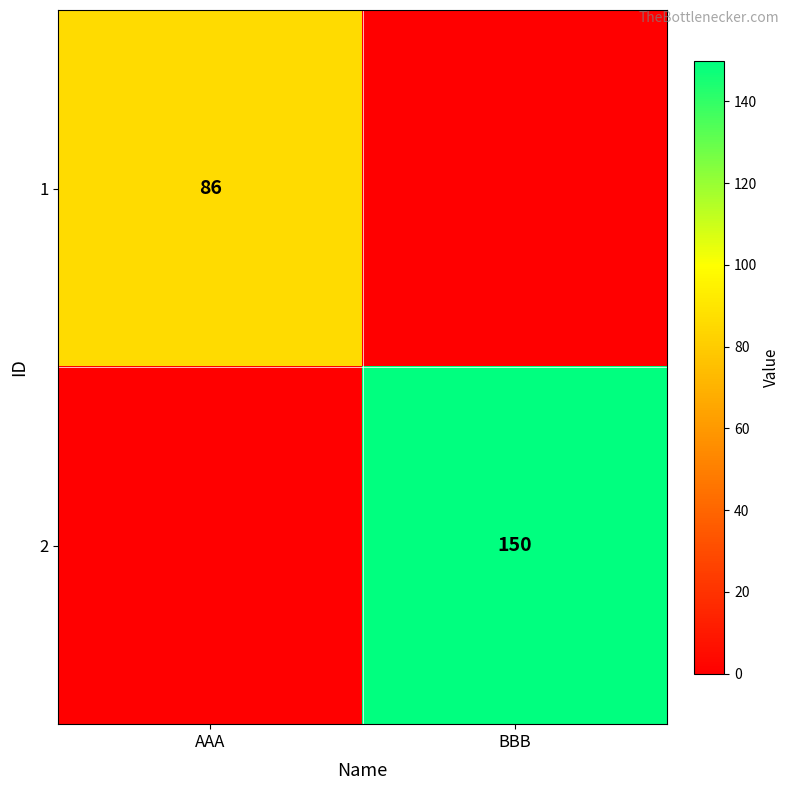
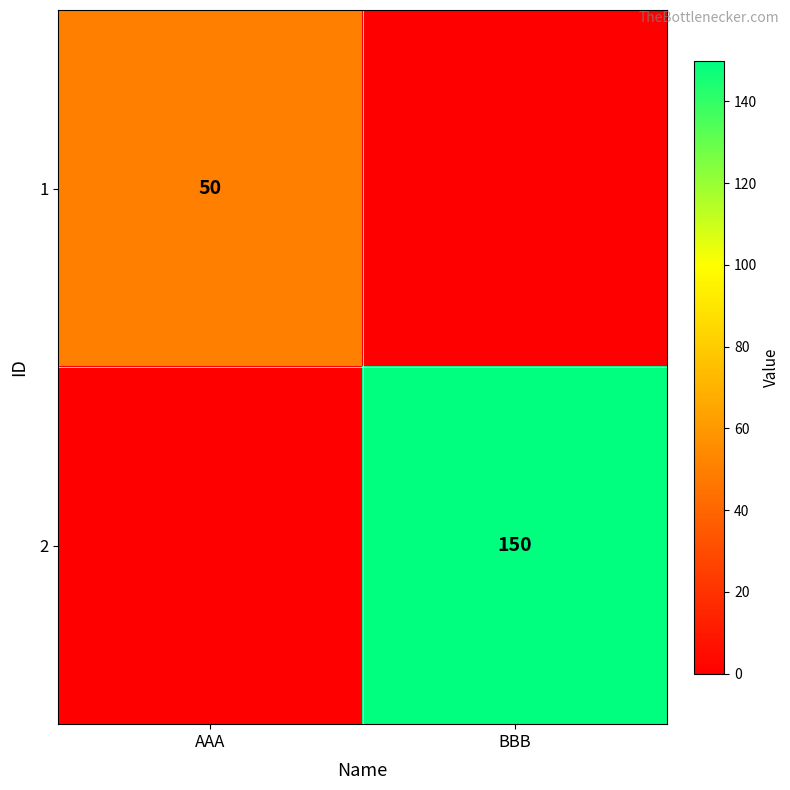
1, AAA: 86 -> 50
